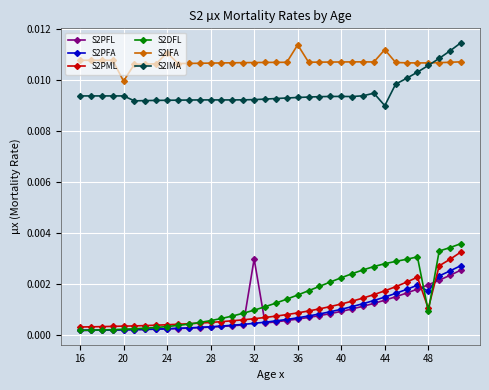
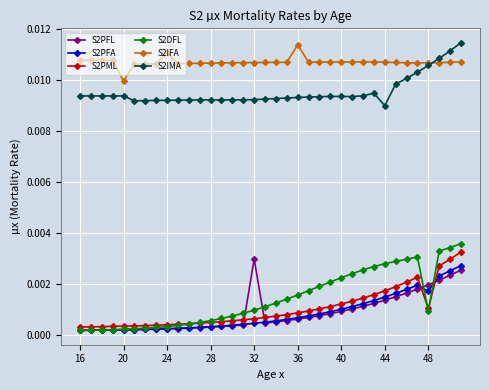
S2IFA, 44: 0.0112 -> 0.0107
